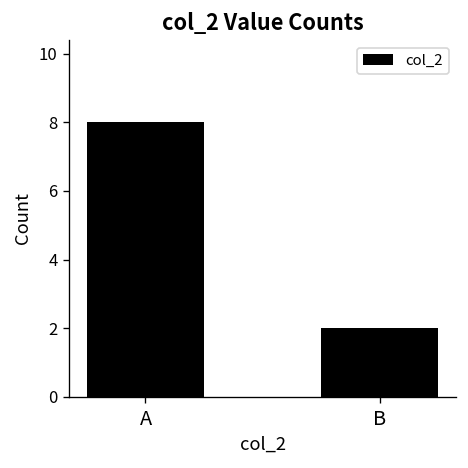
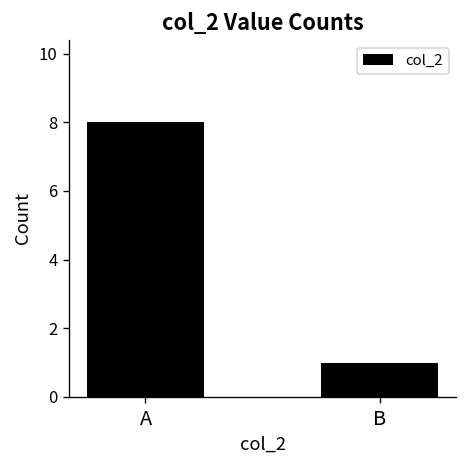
B: 2 -> 1
